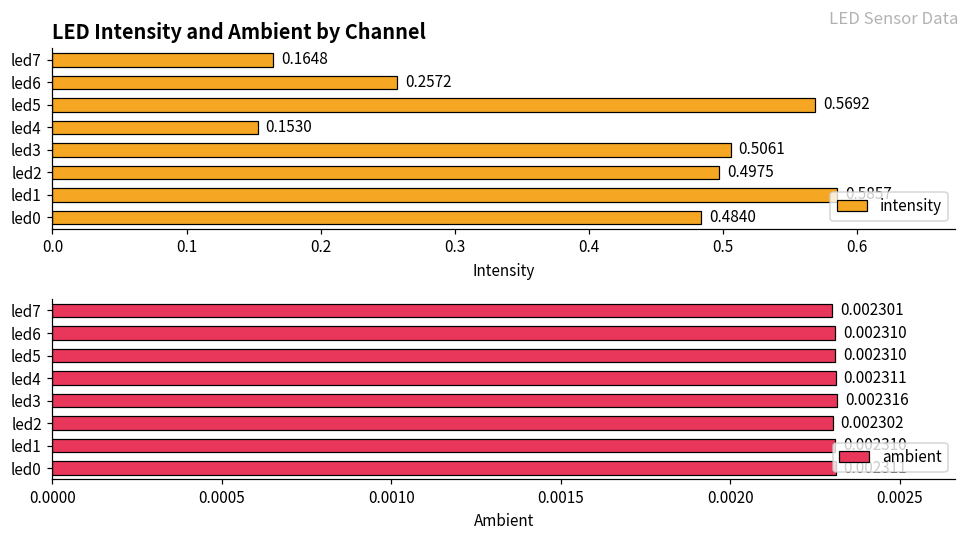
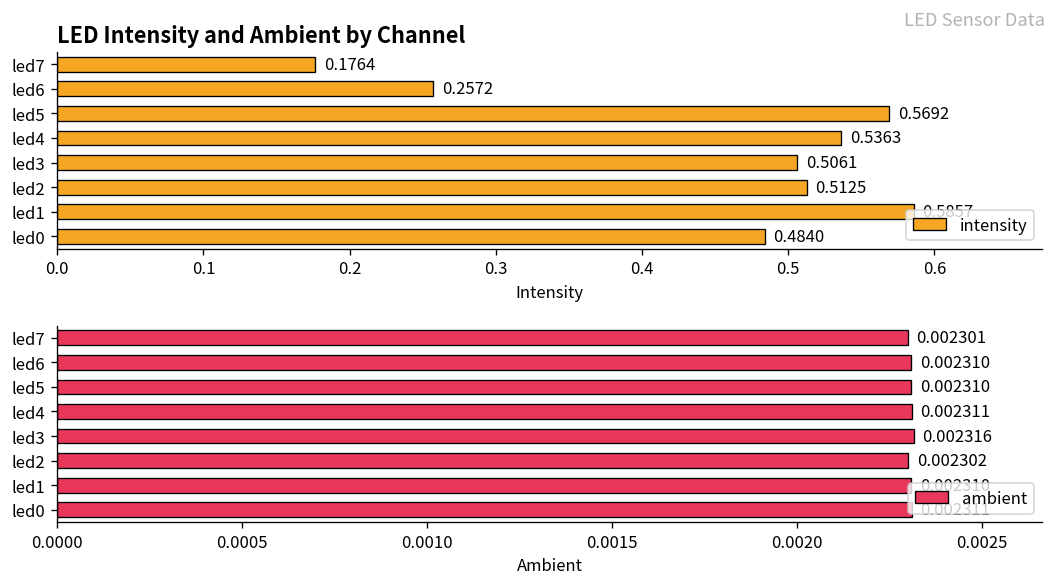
LED Intensity and Ambient by Channel, led7: 0.1648 -> 0.1764
LED Intensity and Ambient by Channel, led4: 0.1530 -> 0.5363
LED Intensity and Ambient by Channel, led2: 0.4975 -> 0.5125
